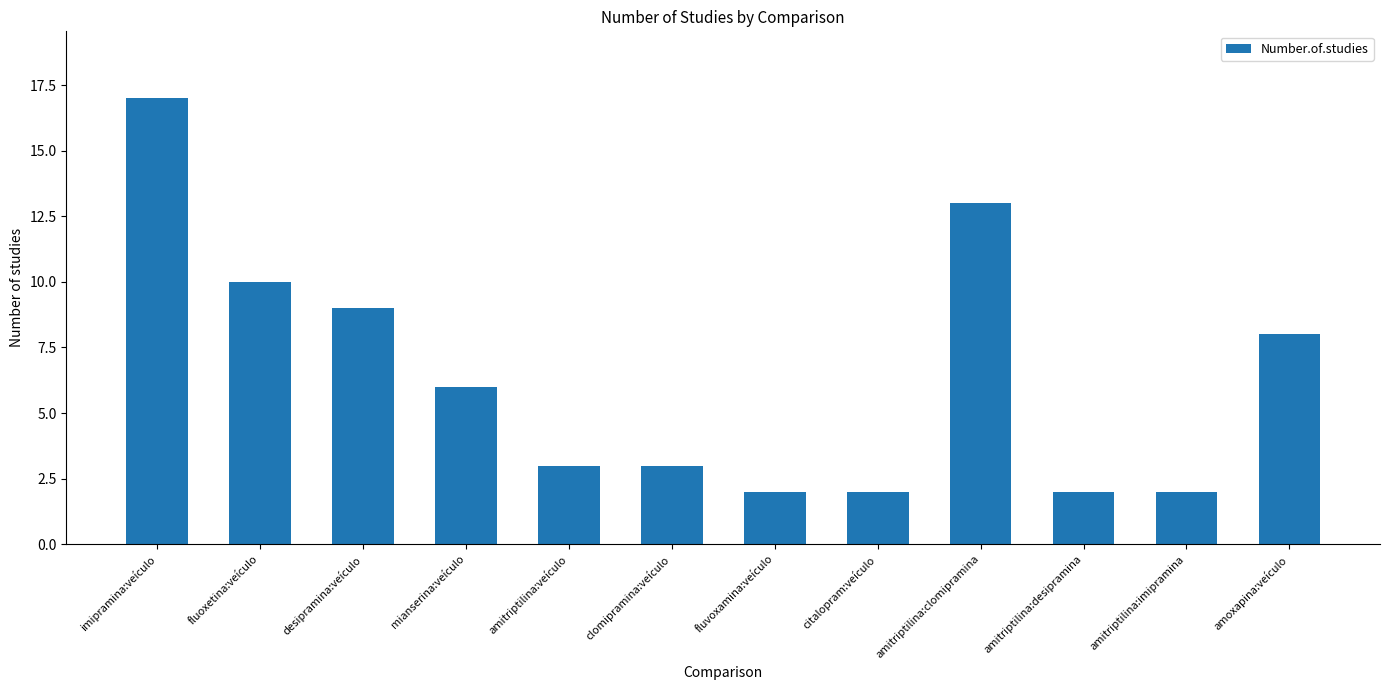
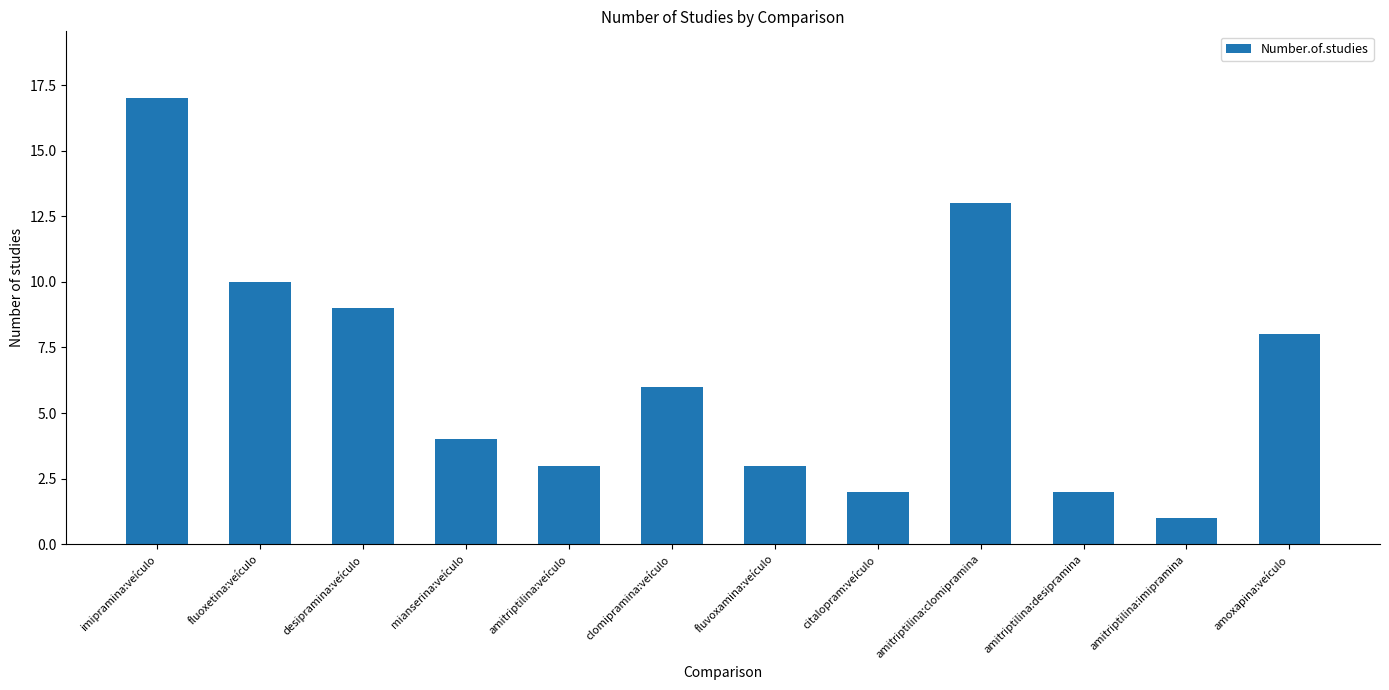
mianserina:veículo: 6 -> 4
clomipramina:veículo: 3 -> 6
fluvoxamina:veículo: 2 -> 3
amitriptilina:imipramina: 2 -> 1
